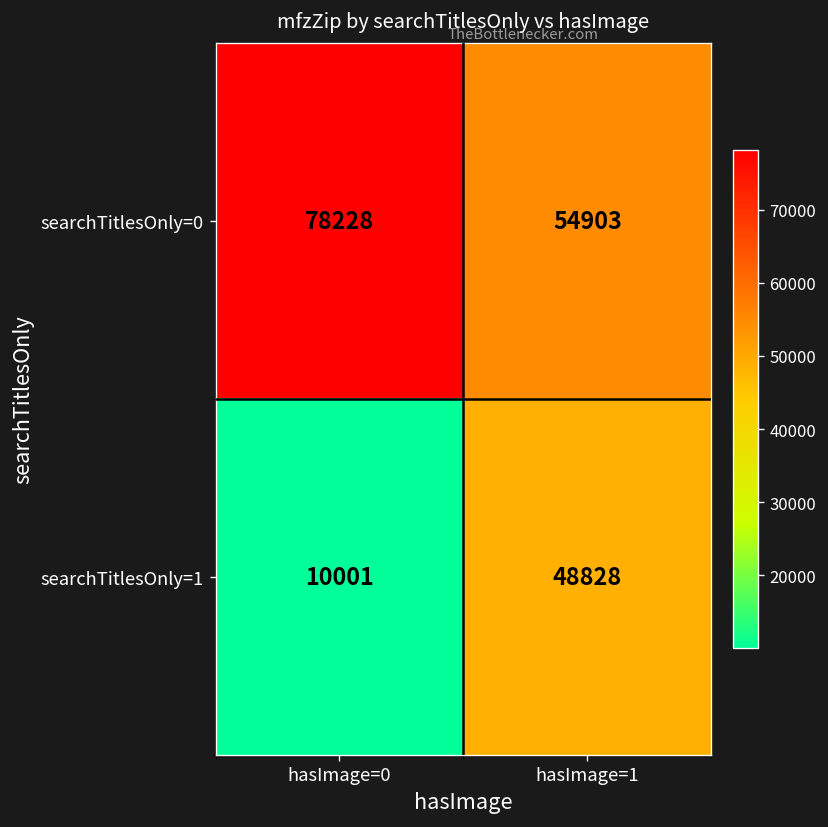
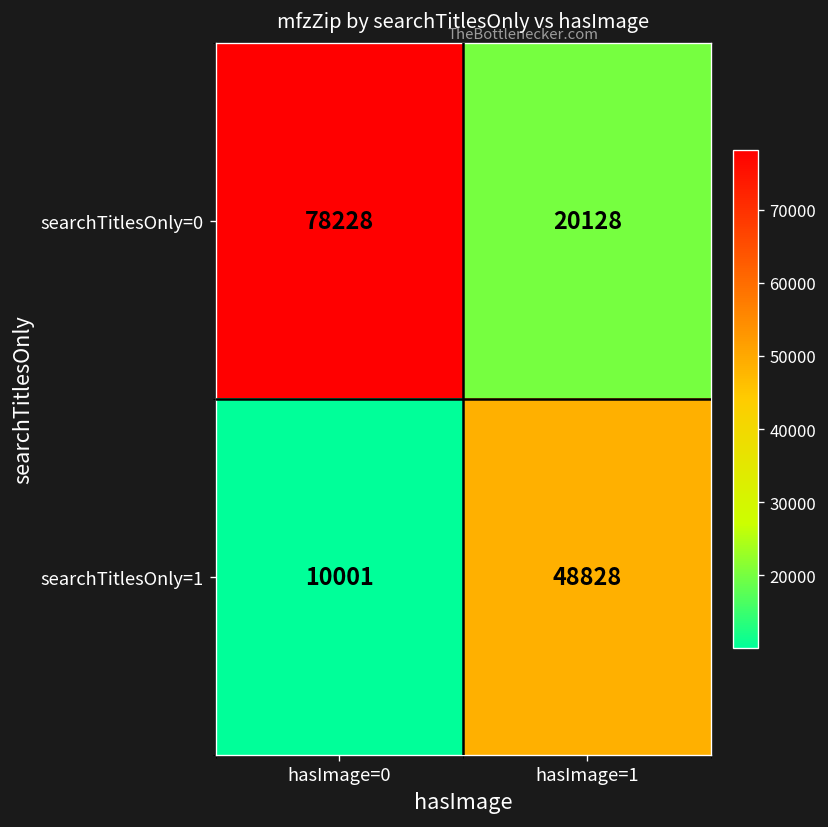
searchTitlesOnly=0, hasImage=1: 54903 -> 20128
